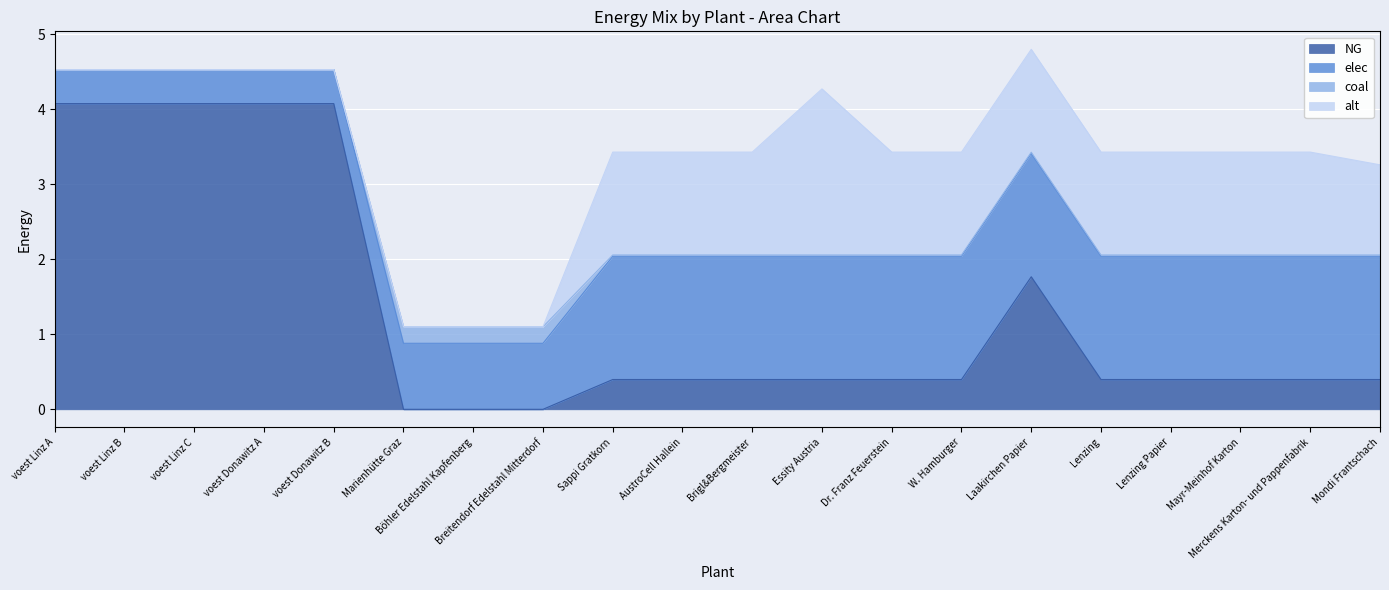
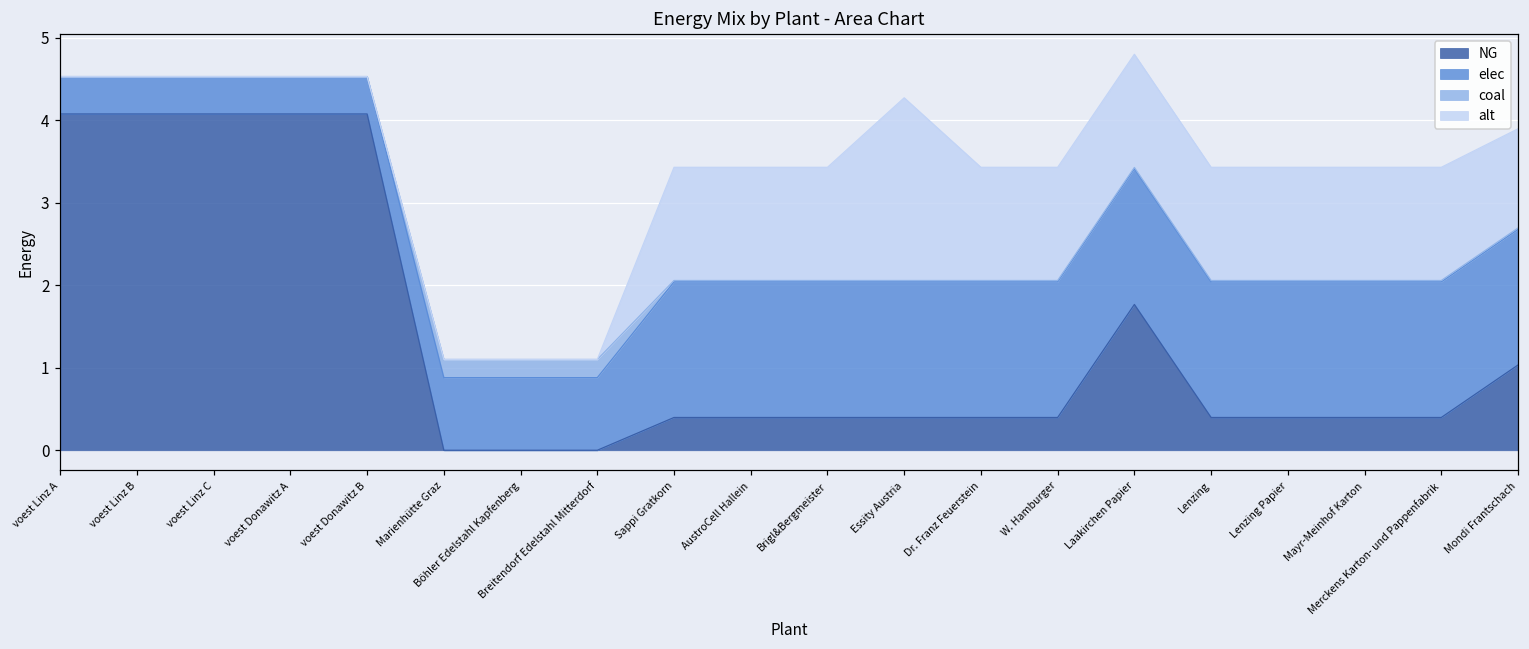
NG, Mondi Frantschach: 0.4 -> 1.0
